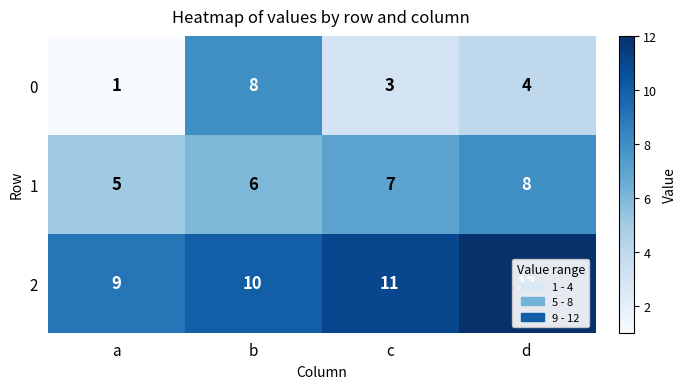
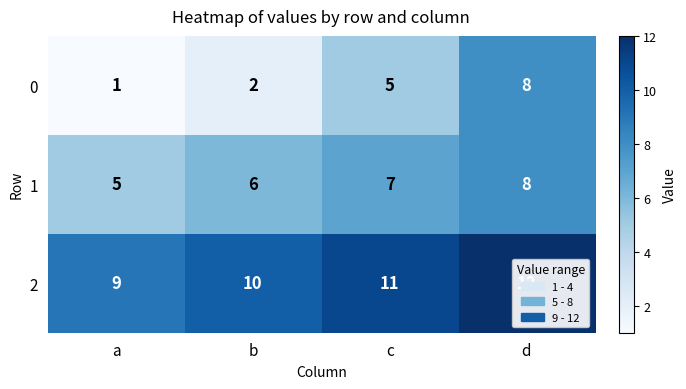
0, b: 8 -> 2
0, c: 3 -> 5
0, d: 4 -> 8
